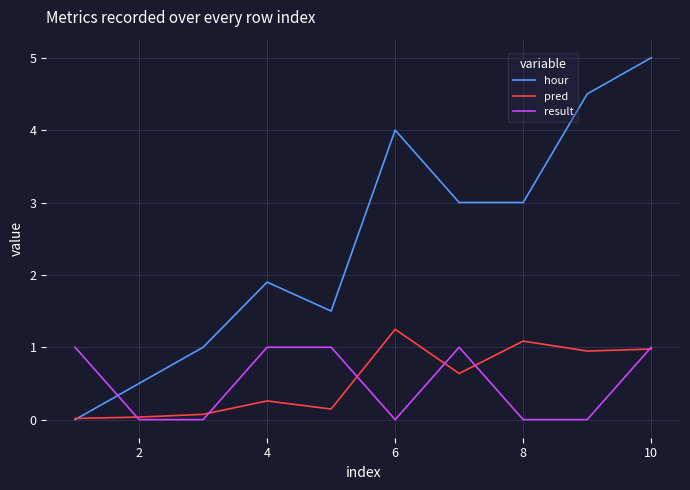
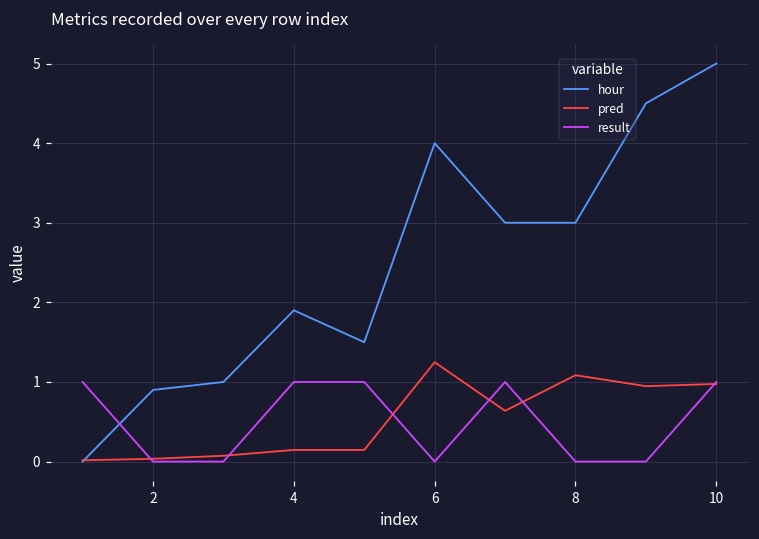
hour, 2: 0.5 -> 0.9
pred, 4: 0.3 -> 0.1
